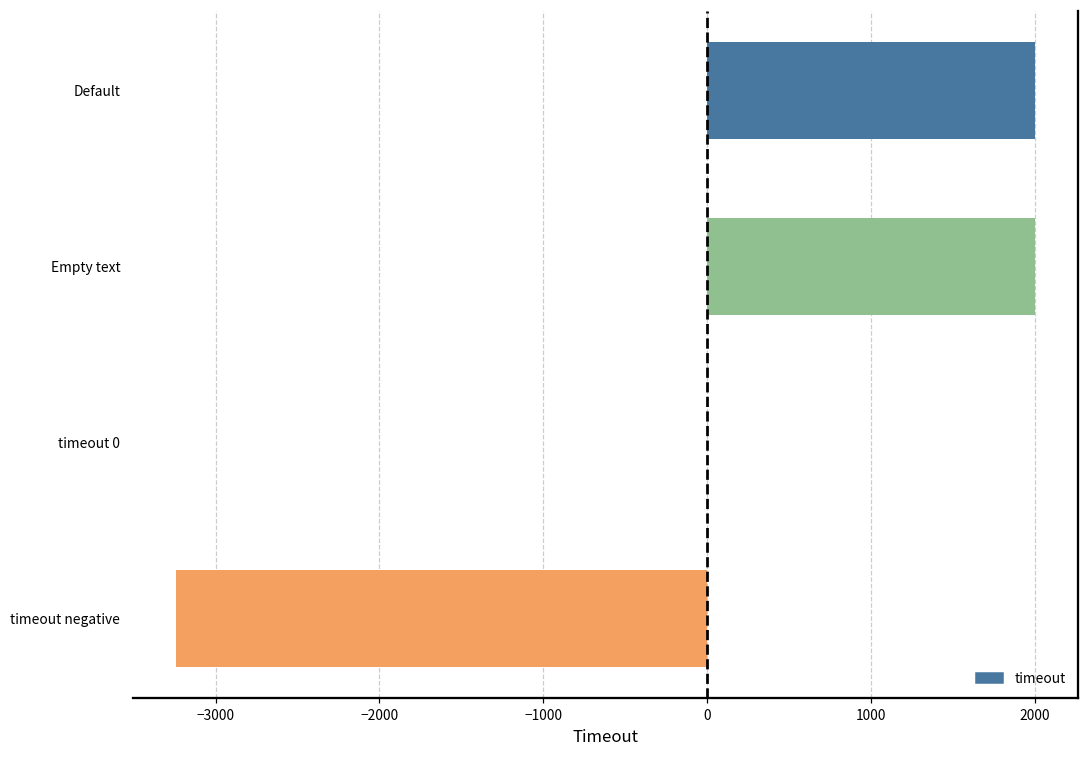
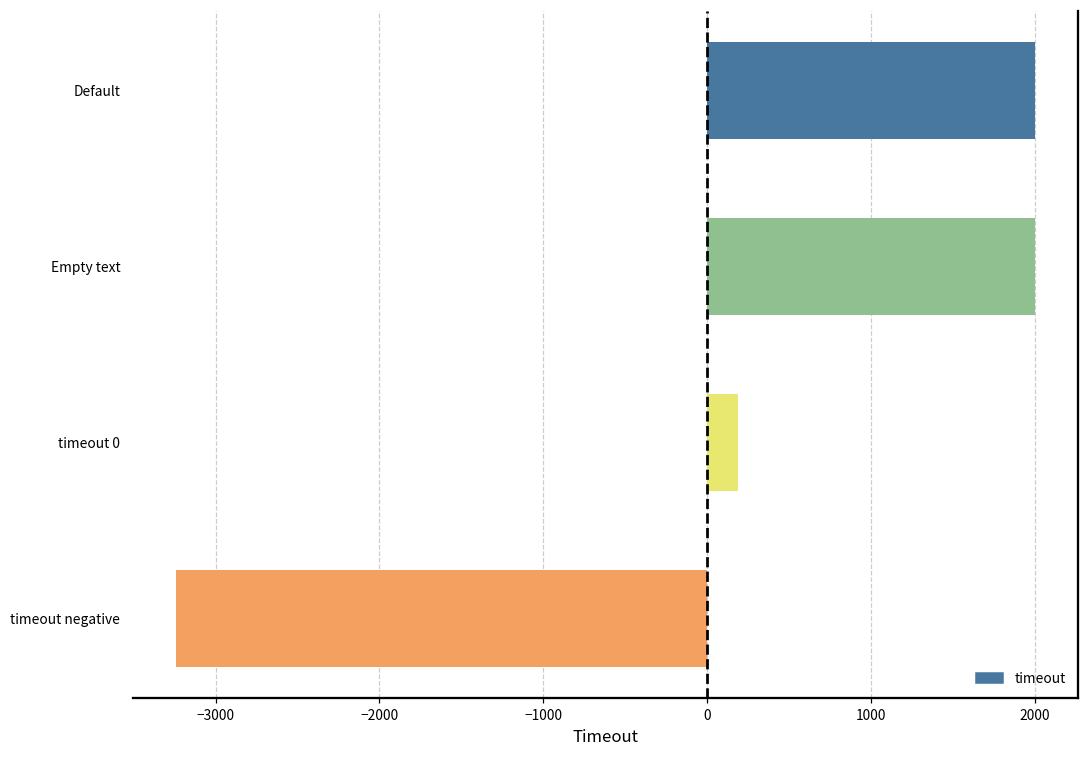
timeout 0: 0 -> 190
